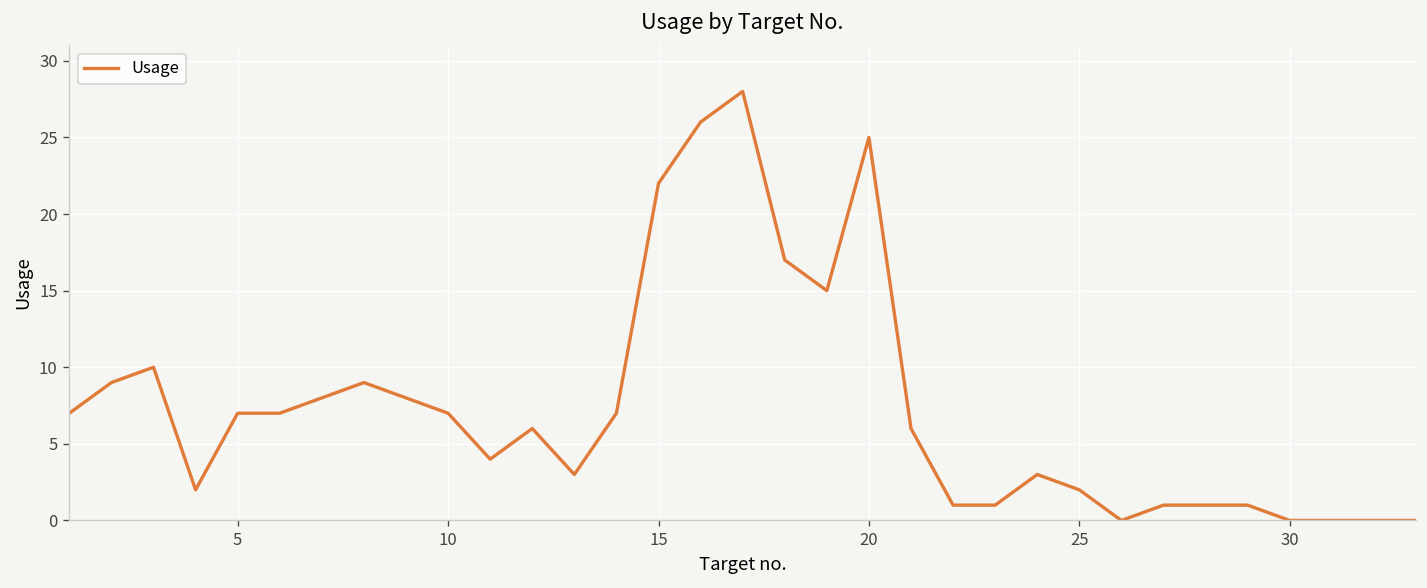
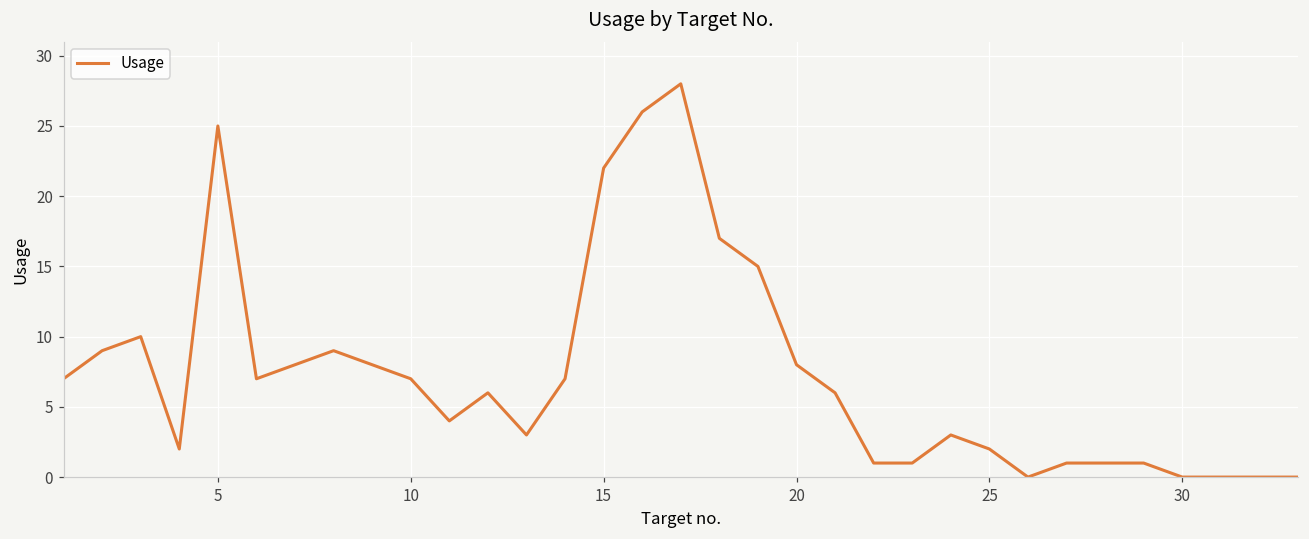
5: 7 -> 25
20: 25 -> 8
